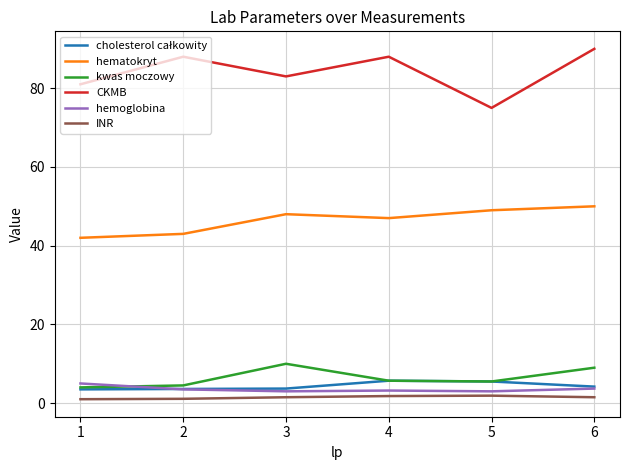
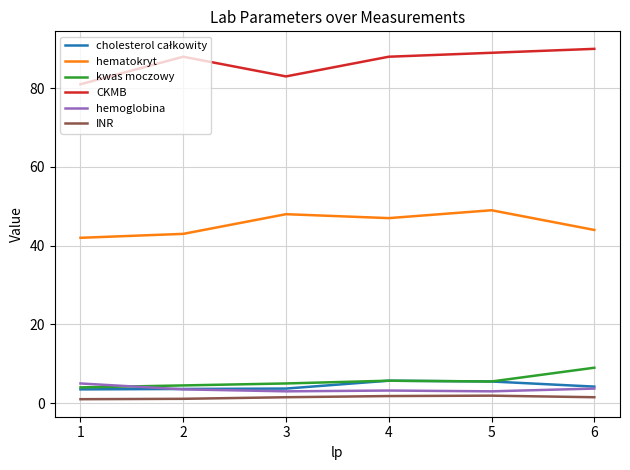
kwas moczowy, 3: 10 -> 5
CKMB, 5: 75 -> 89
hematokryt, 6: 50 -> 44
